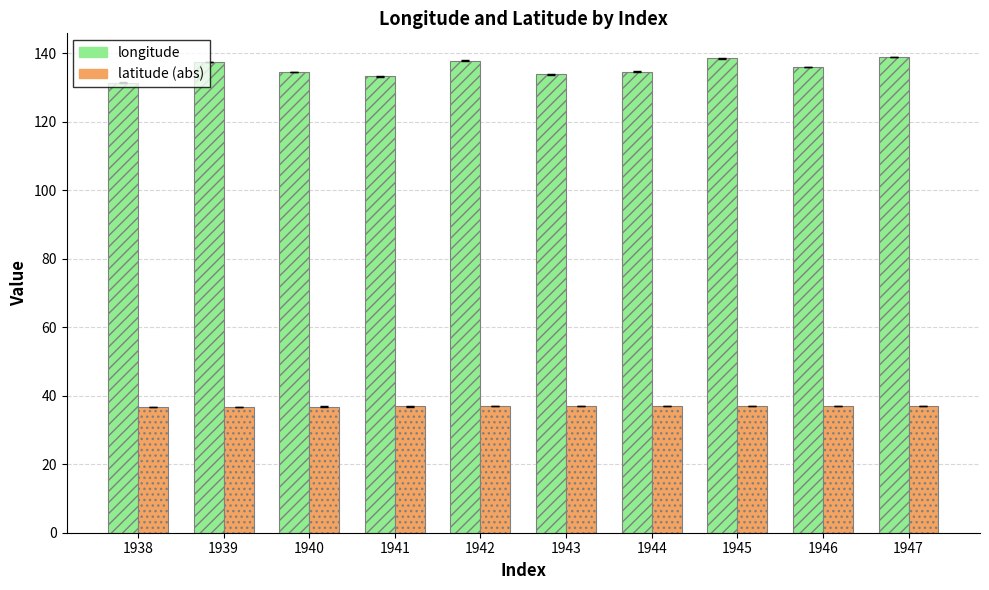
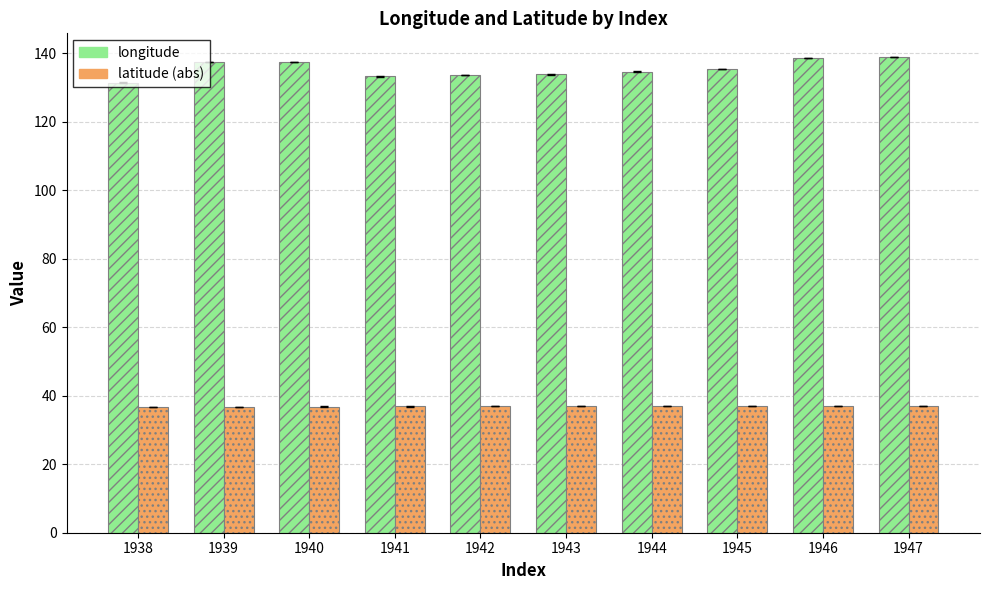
longitude, 1940: 135 -> 138
longitude, 1942: 138 -> 134
longitude, 1945: 139 -> 135
longitude, 1946: 136 -> 139
